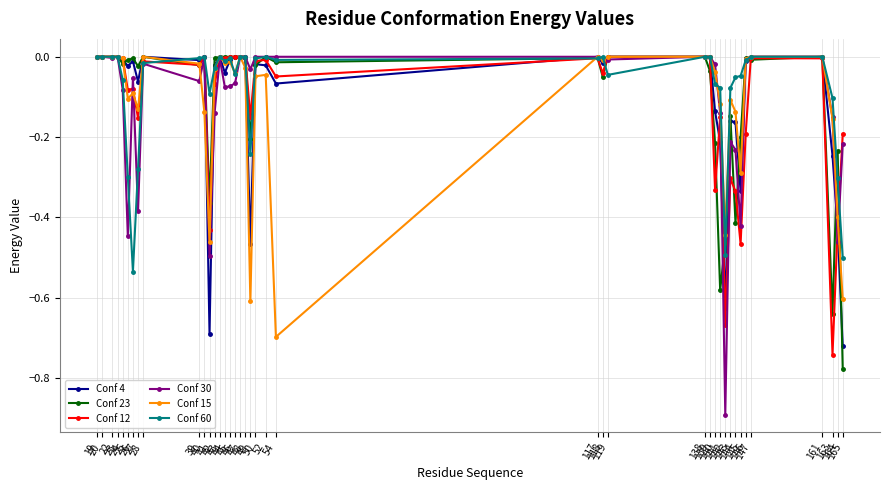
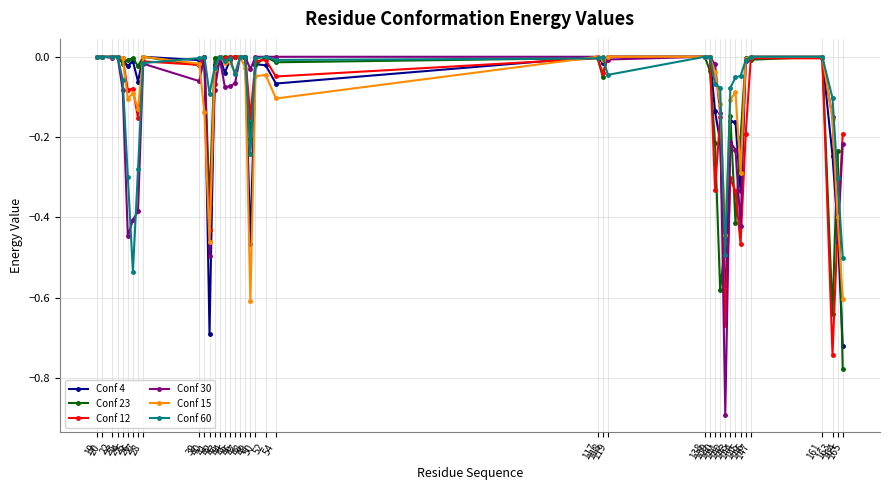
Conf 30, 26: -0.05 -> -0.41
Conf 30, 42: -0.14 -> -0.08
Conf 15, 54: -0.70 -> -0.10
Conf 15, 144: -0.14 -> -0.09
